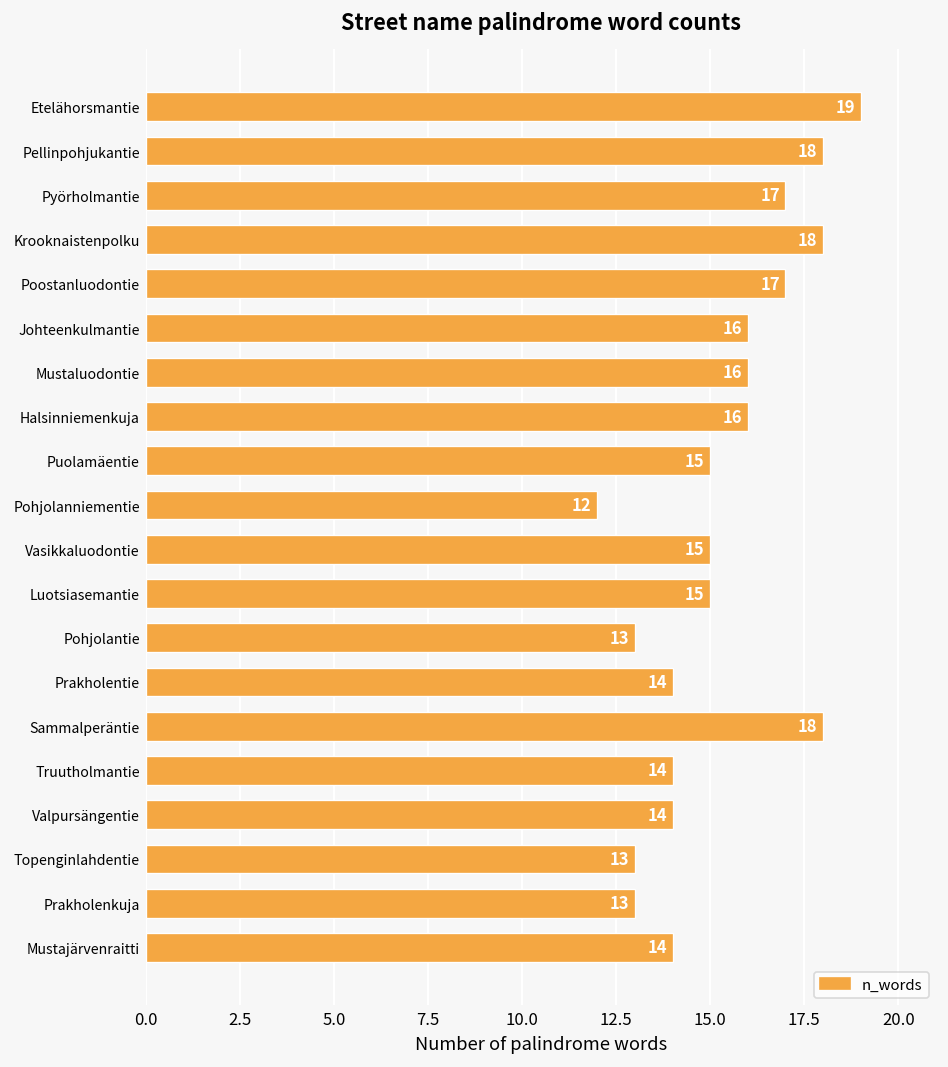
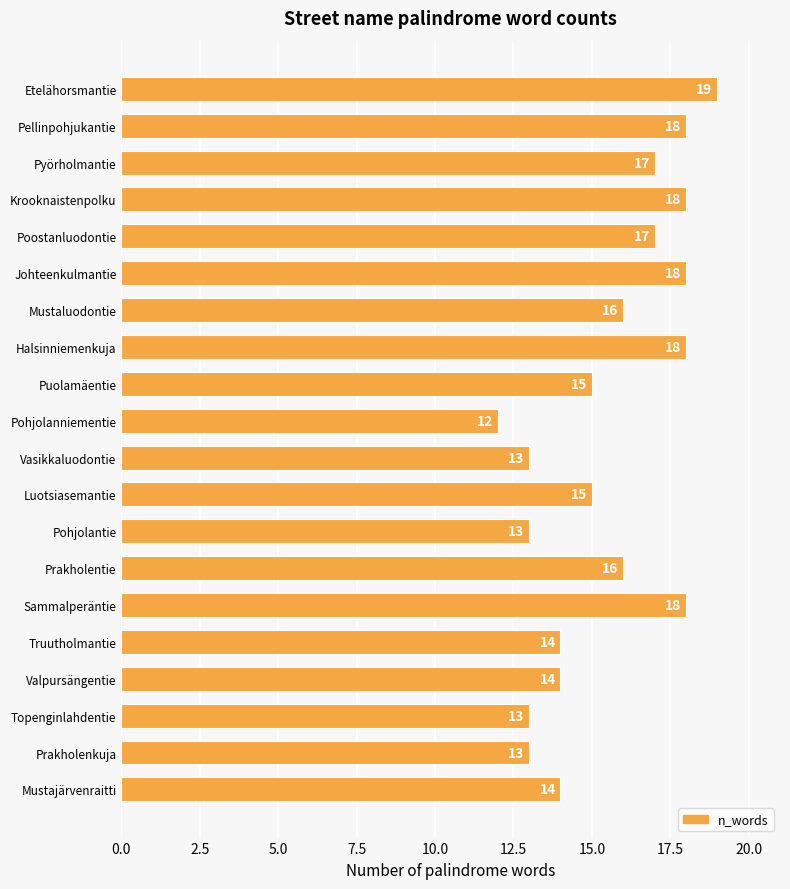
Johteenkulmantie: 16 -> 18
Halsinniemenkuja: 16 -> 18
Vasikkaluodontie: 15 -> 13
Prakholentie: 14 -> 16
